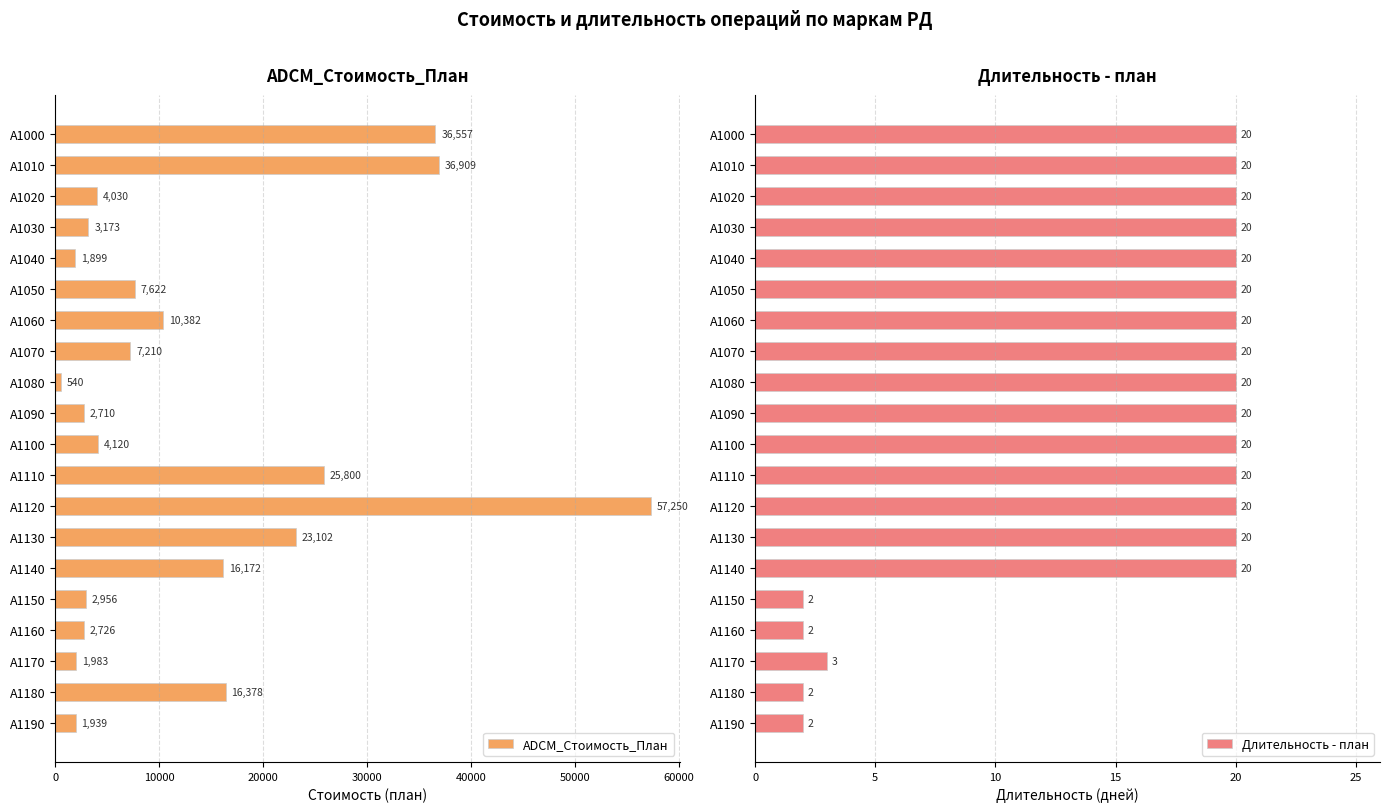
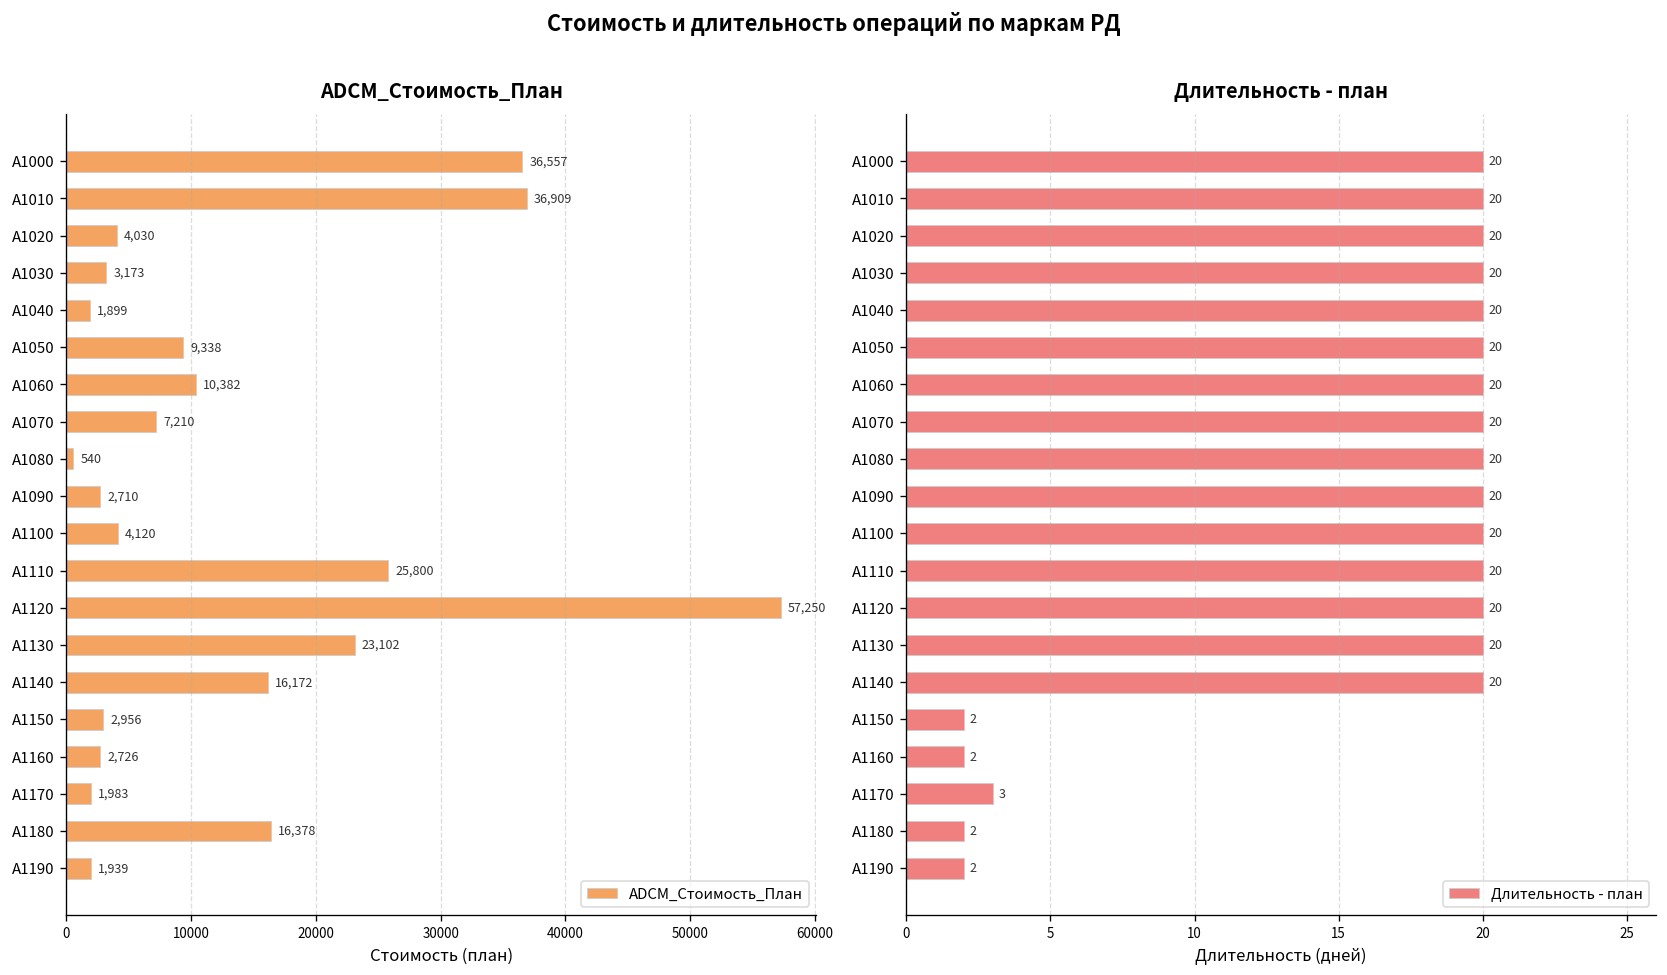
ADCM_Стоимость_План, A1050: 7,622 -> 9,338
